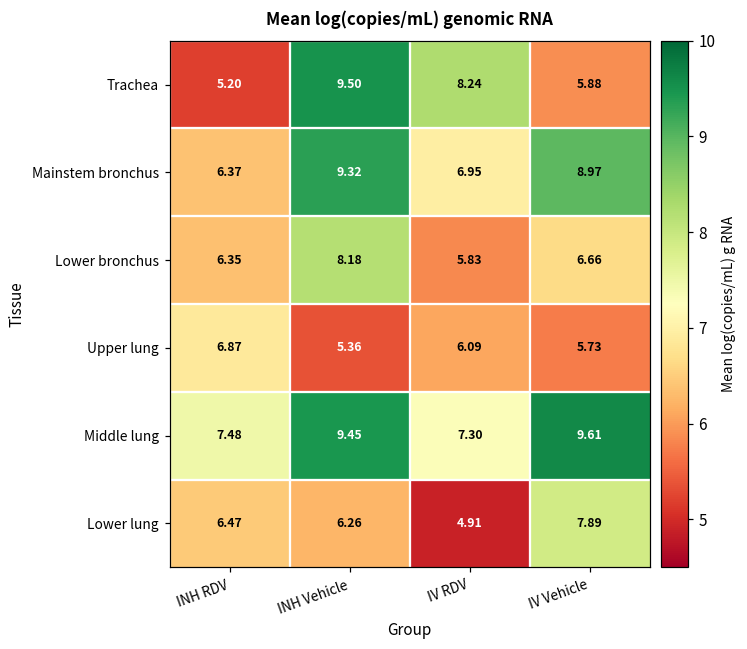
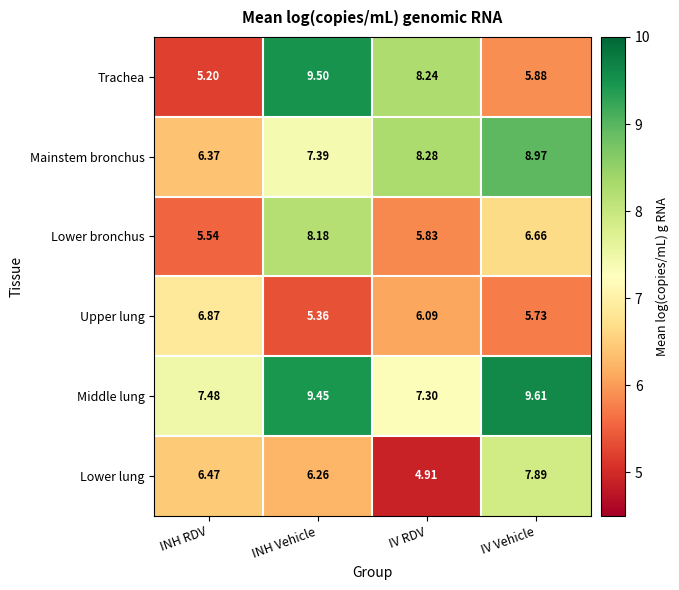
Mainstem bronchus, INH Vehicle: 9.32 -> 7.39
Mainstem bronchus, IV RDV: 6.95 -> 8.28
Lower bronchus, INH RDV: 6.35 -> 5.54
